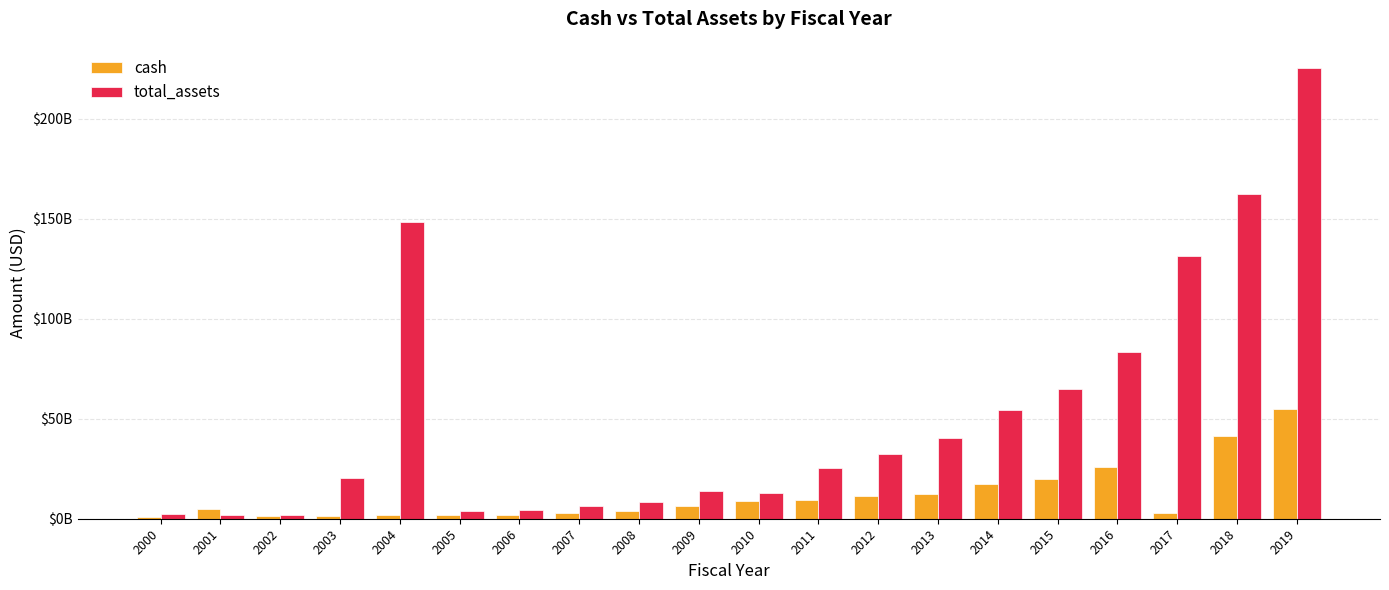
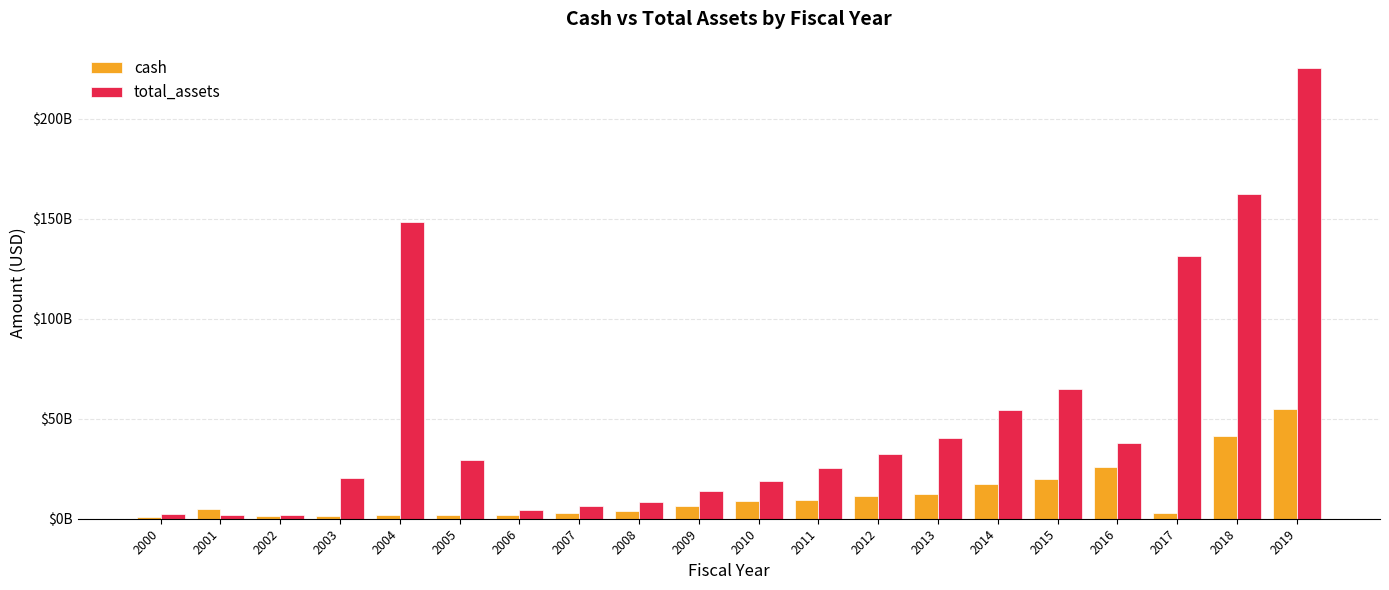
total_assets, 2005: $4000000000 -> $29000000000
total_assets, 2010: $13000000000 -> $19000000000
total_assets, 2016: $83000000000 -> $38000000000
